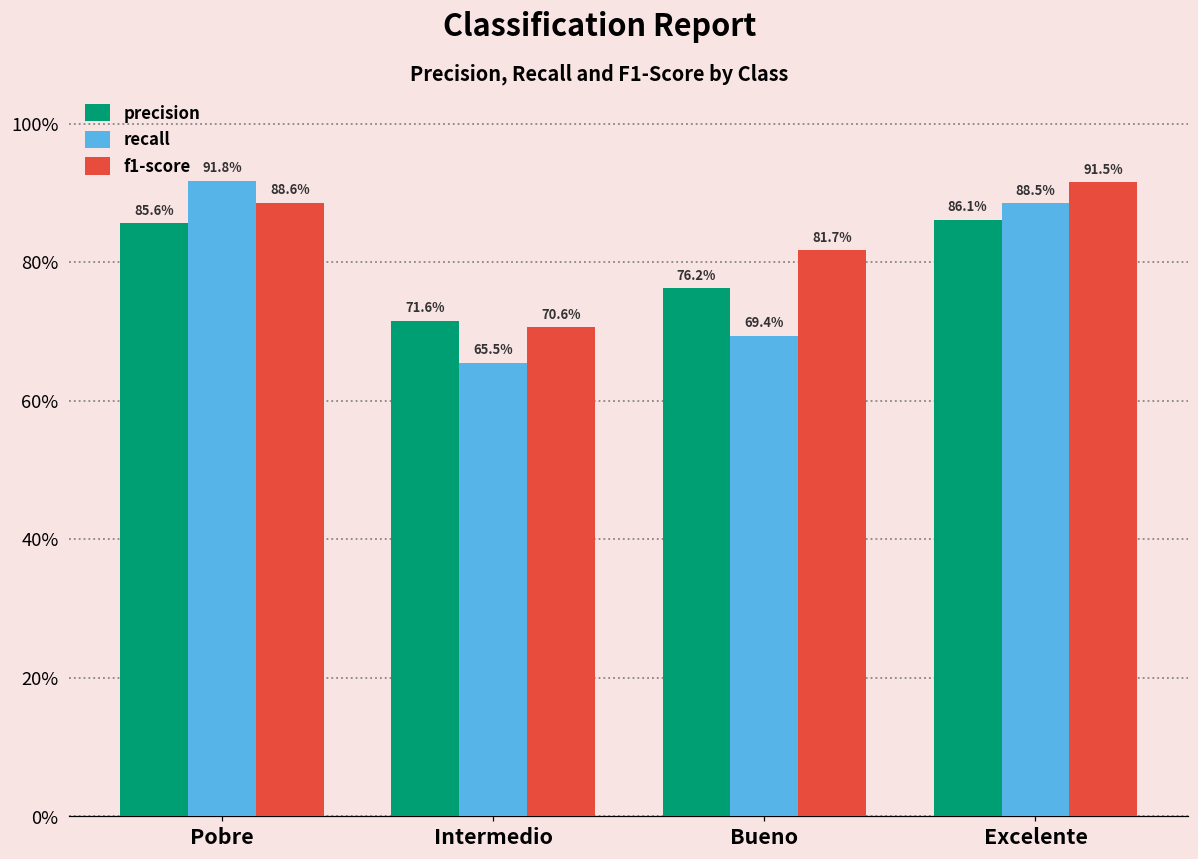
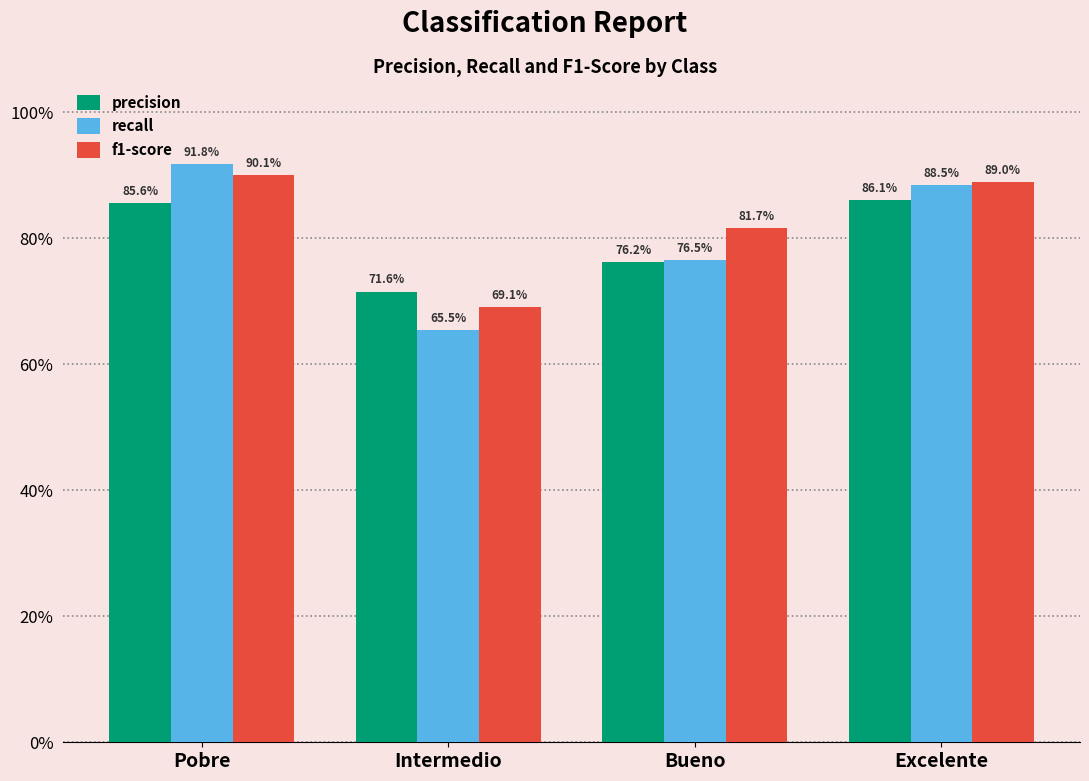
f1-score, Pobre: 88.6% -> 90.1%
f1-score, Intermedio: 70.6% -> 69.1%
recall, Bueno: 69.4% -> 76.5%
f1-score, Excelente: 91.5% -> 89.0%
